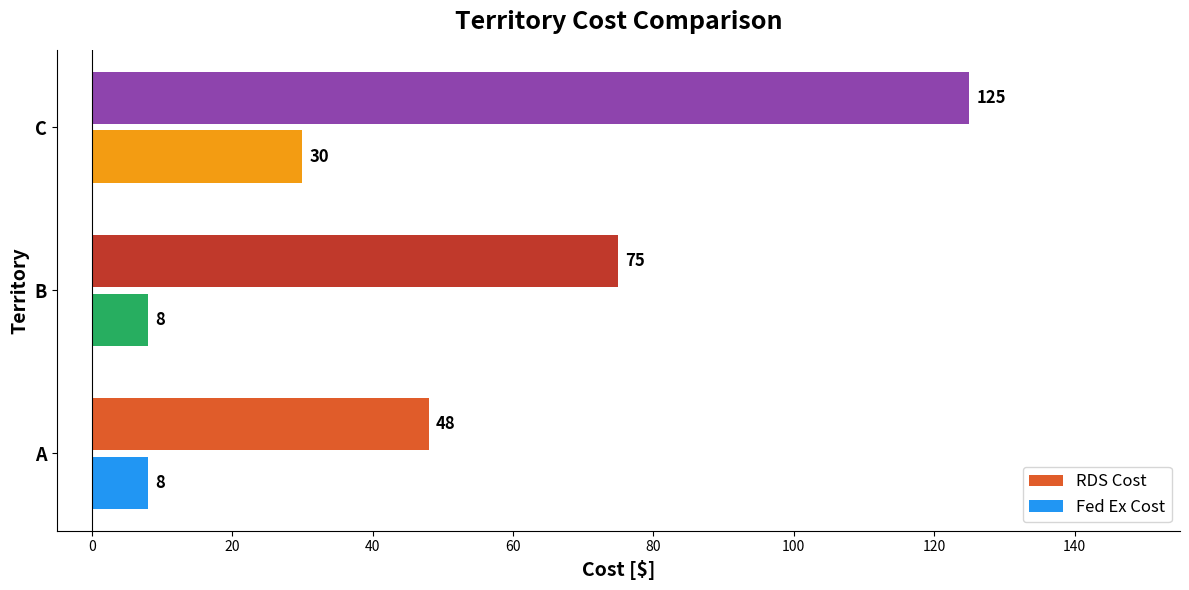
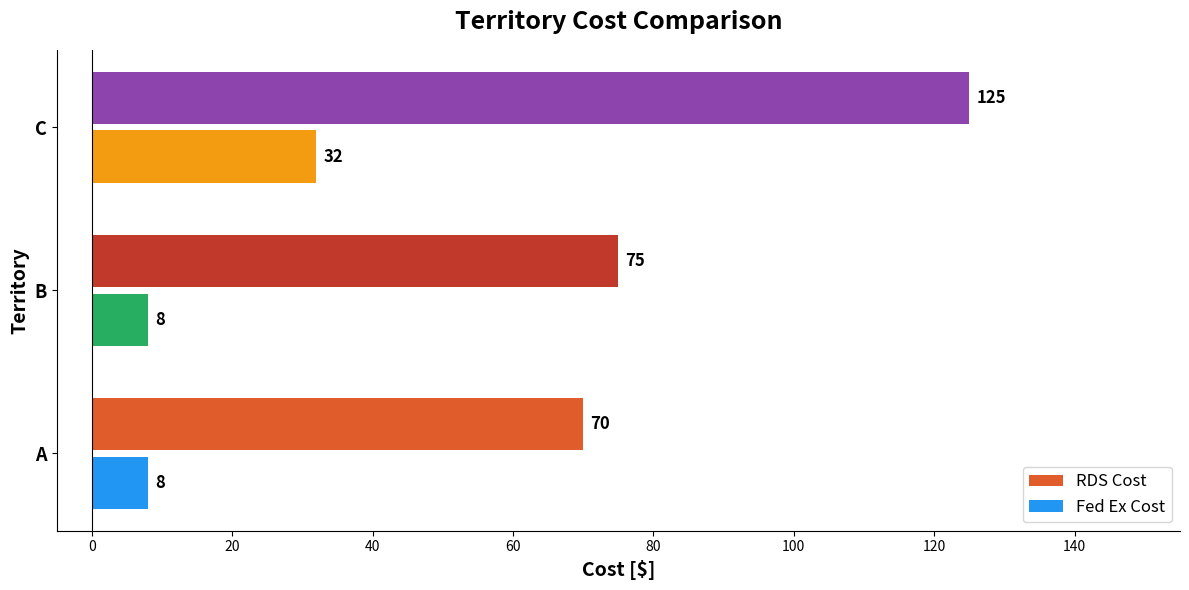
Fed Ex Cost, C: 30 -> 32
RDS Cost, A: 48 -> 70
